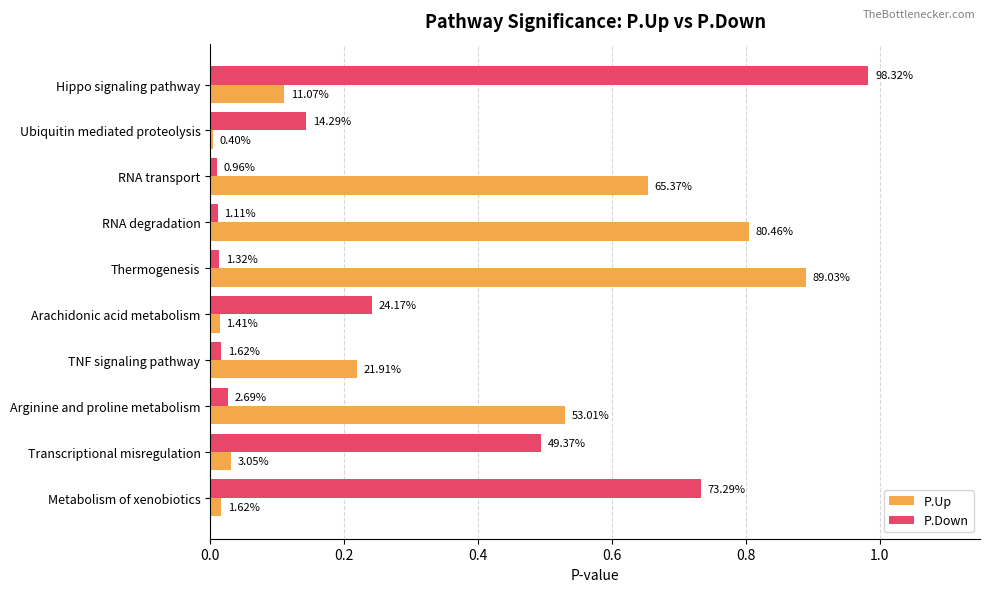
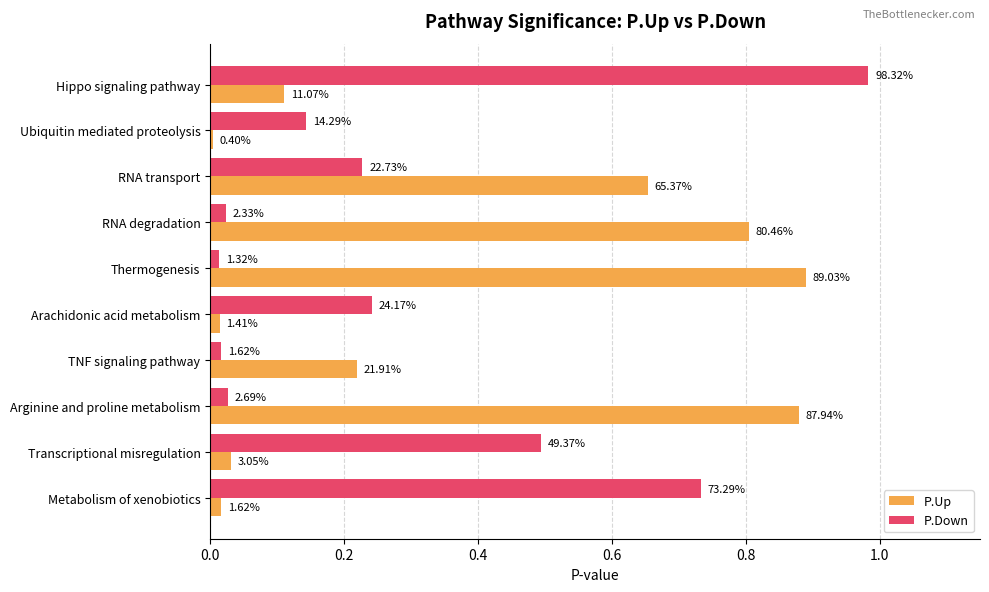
P.Down, RNA transport: 0.96% -> 22.73%
P.Down, RNA degradation: 1.11% -> 2.33%
P.Up, Arginine and proline metabolism: 53.01% -> 87.94%
